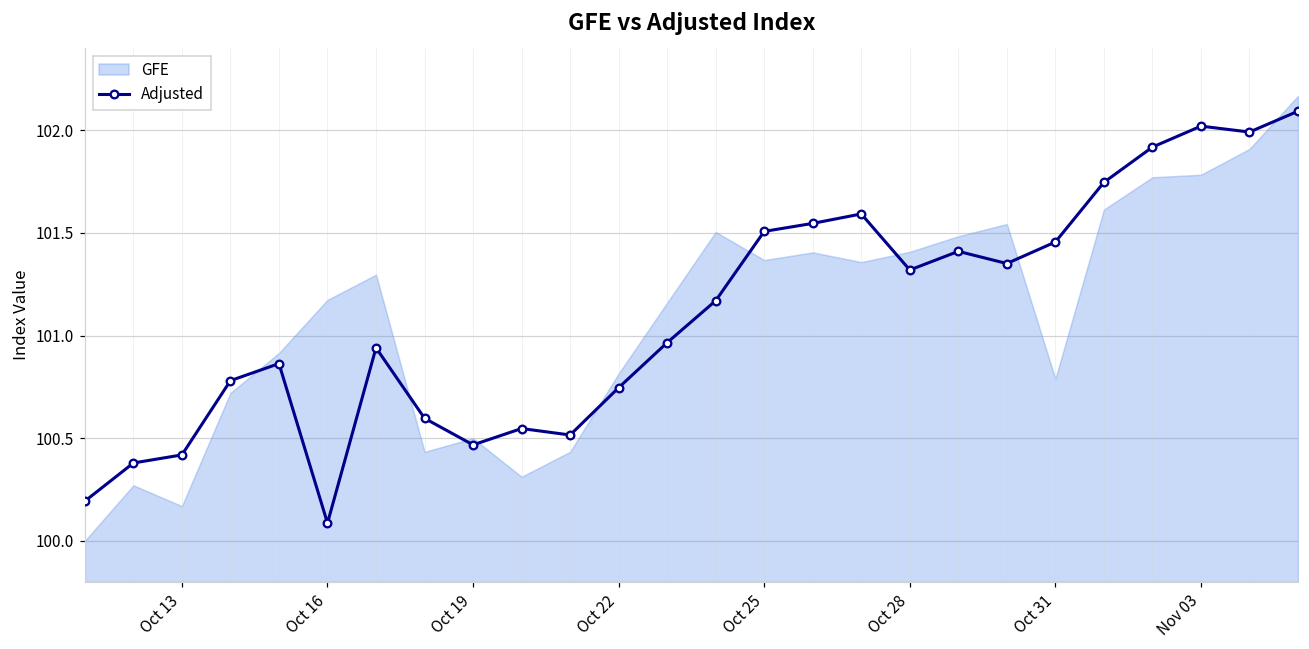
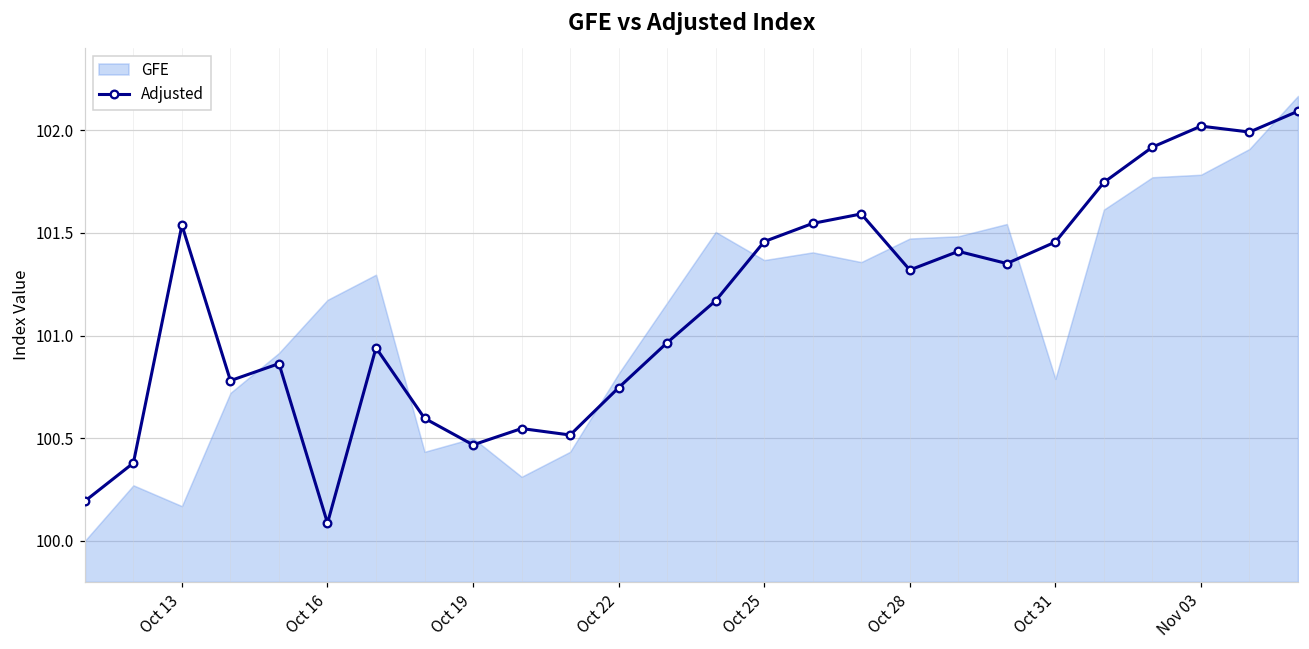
Adjusted, Oct 13: 100.42 -> 101.54
Adjusted, Oct 25: 101.51 -> 101.46
GFE, Oct 28: 101.41 -> 101.47
